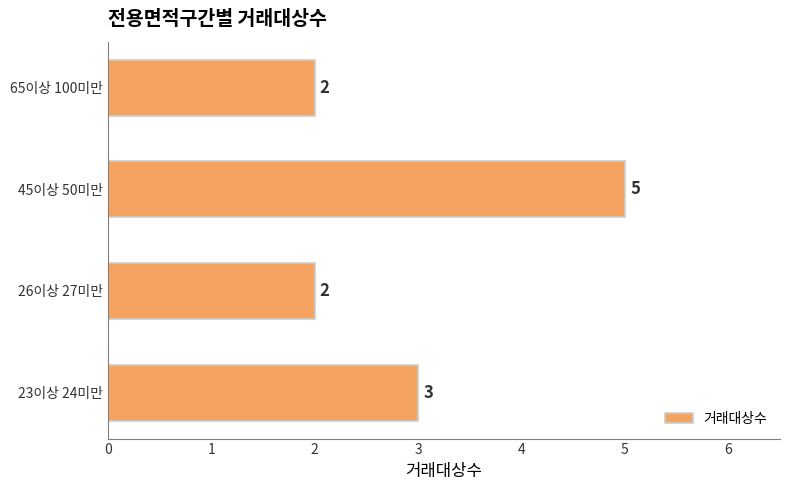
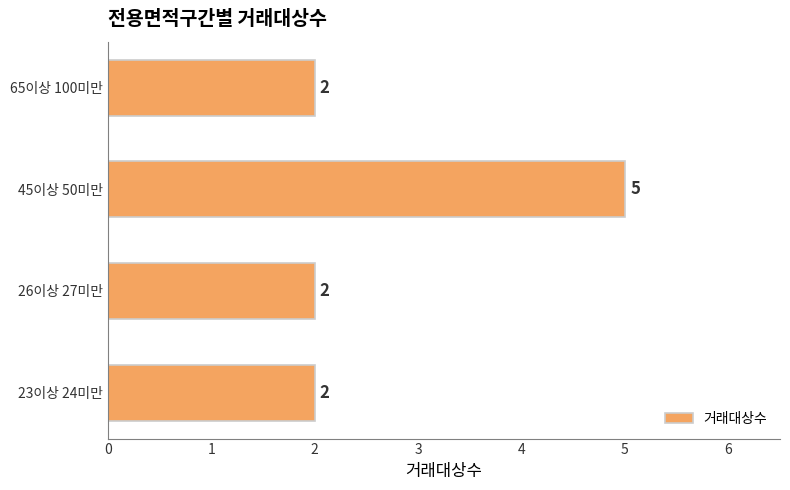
23이상 24미만: 3 -> 2
